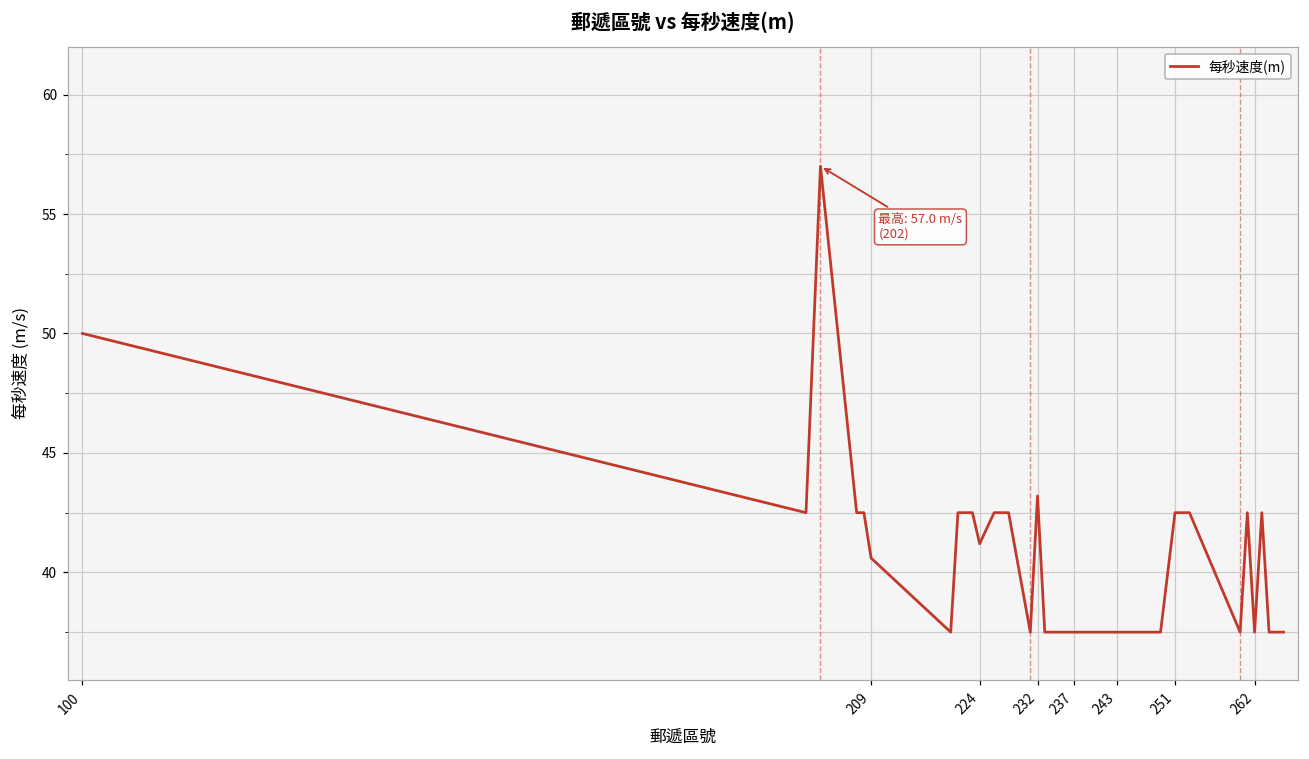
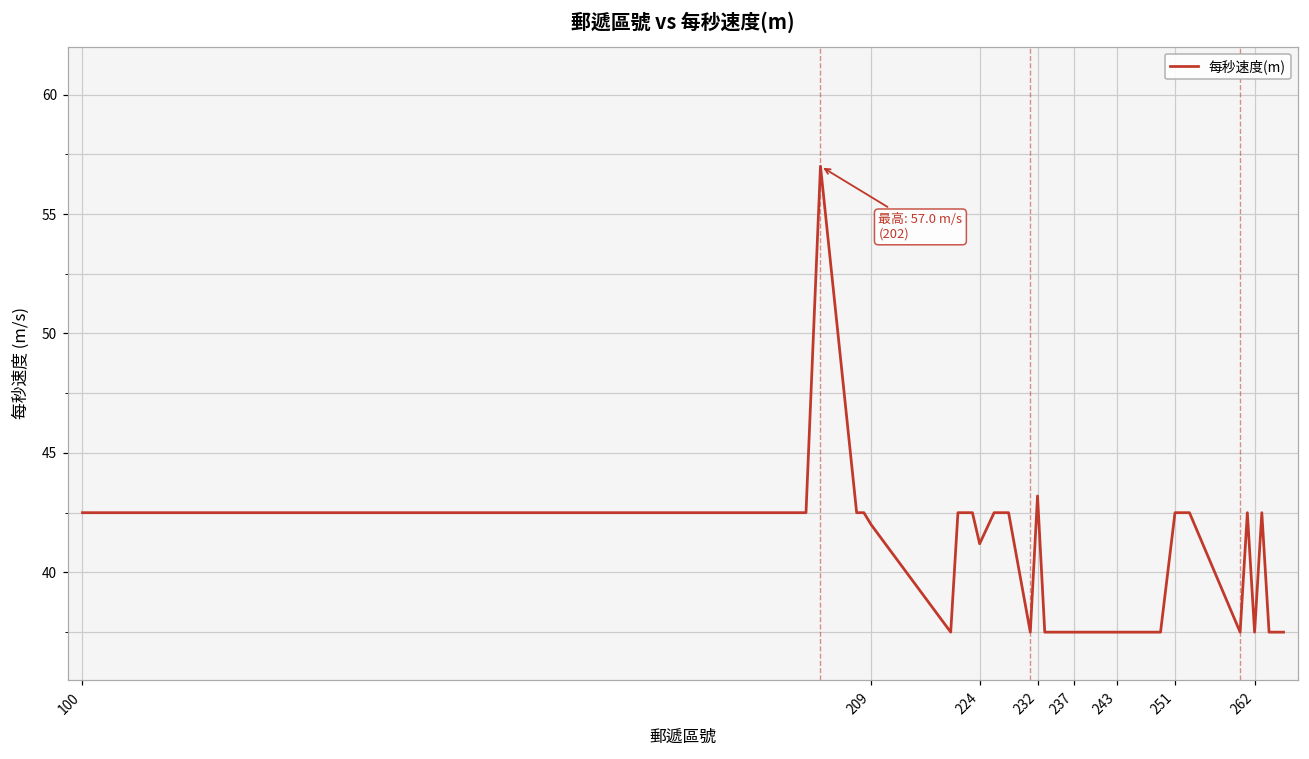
100: 50.0 -> 42.5
209: 40.6 -> 42.0
